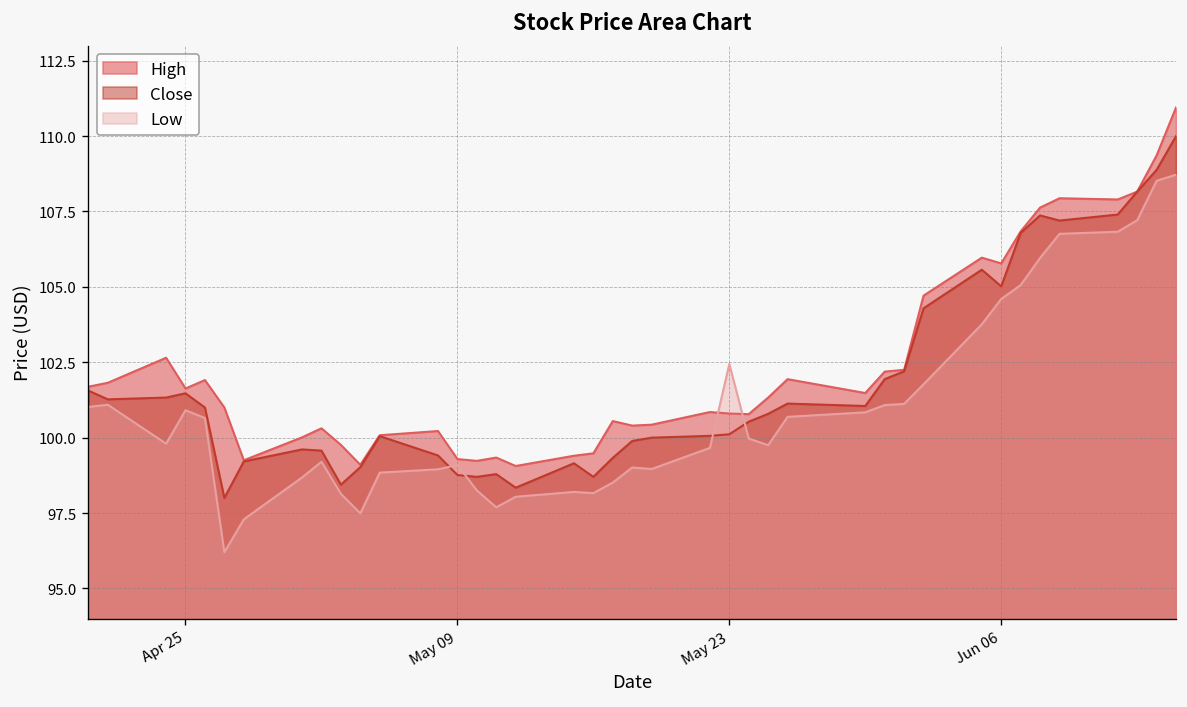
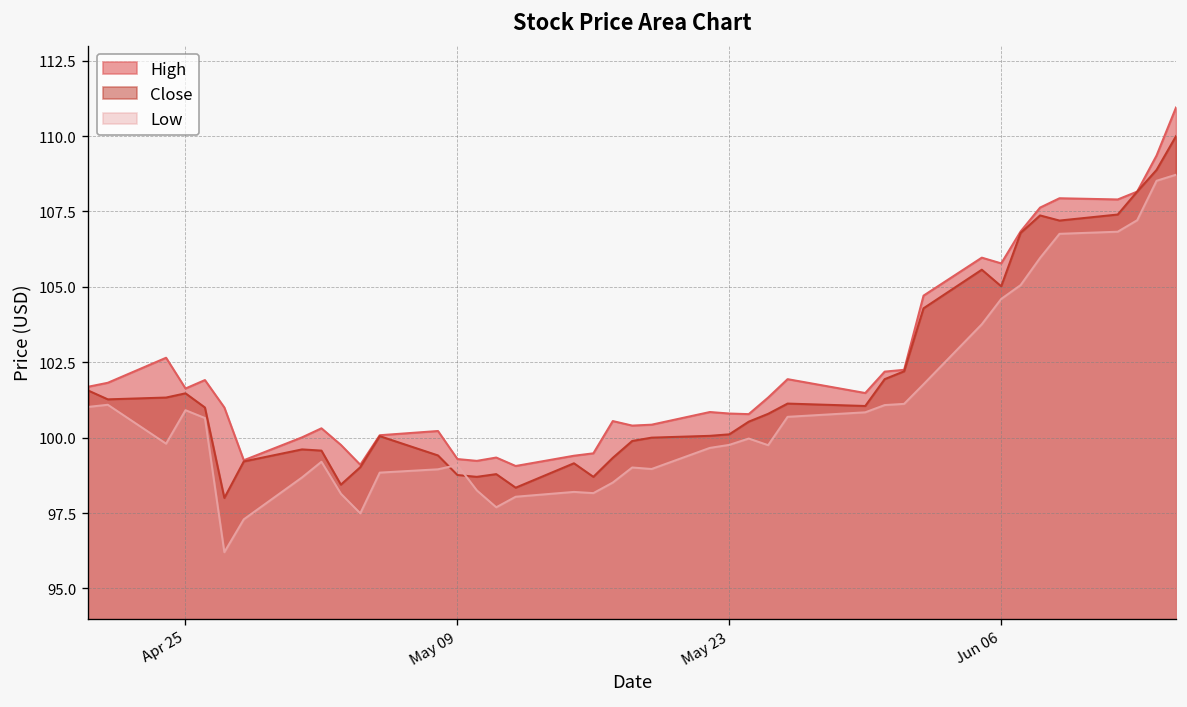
Low, May 23: 102.4 -> 99.8
